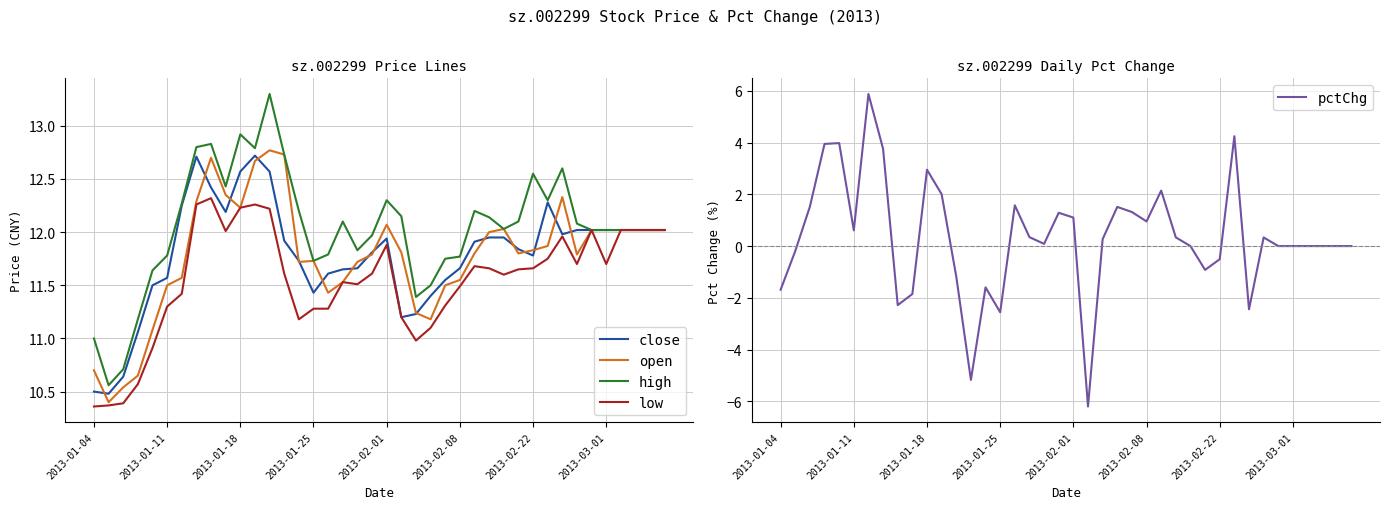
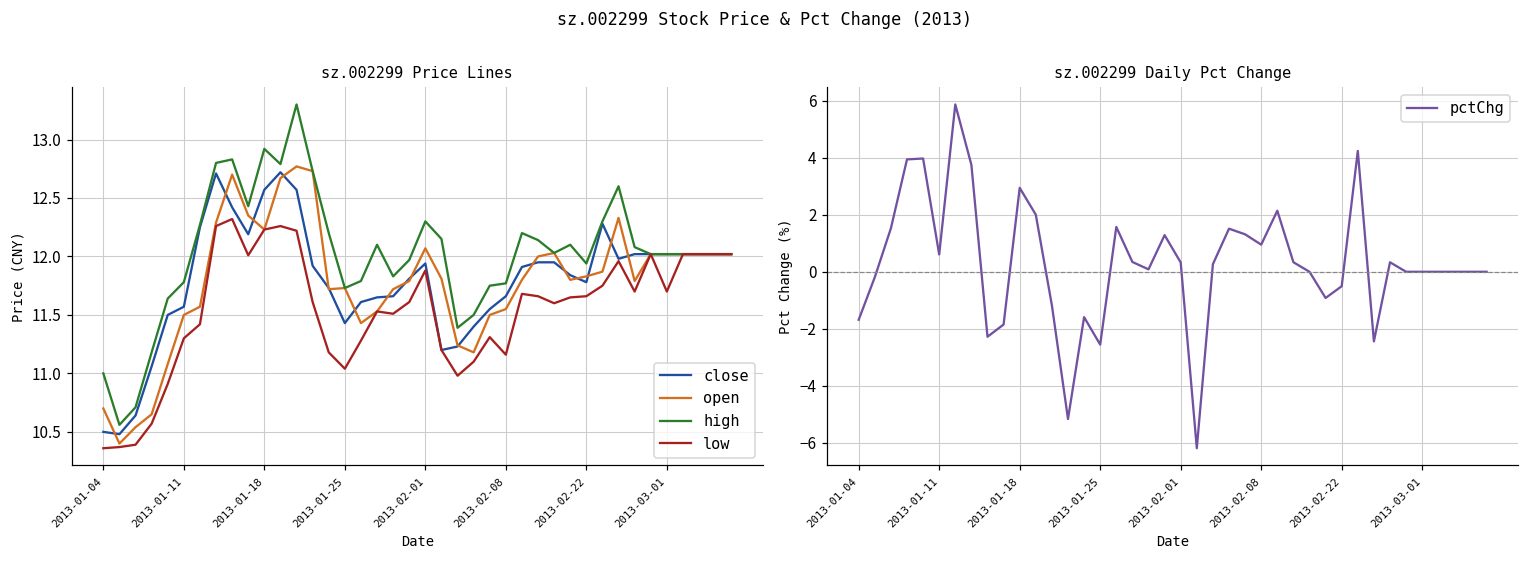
sz.002299 Price Lines, low, 2013-01-25: 11.28 -> 11.04
sz.002299 Price Lines, low, 2013-02-08: 11.49 -> 11.16
sz.002299 Price Lines, high, 2013-02-22: 12.55 -> 11.94
sz.002299 Daily Pct Change, 2013-02-01: 1.1 -> 0.3
